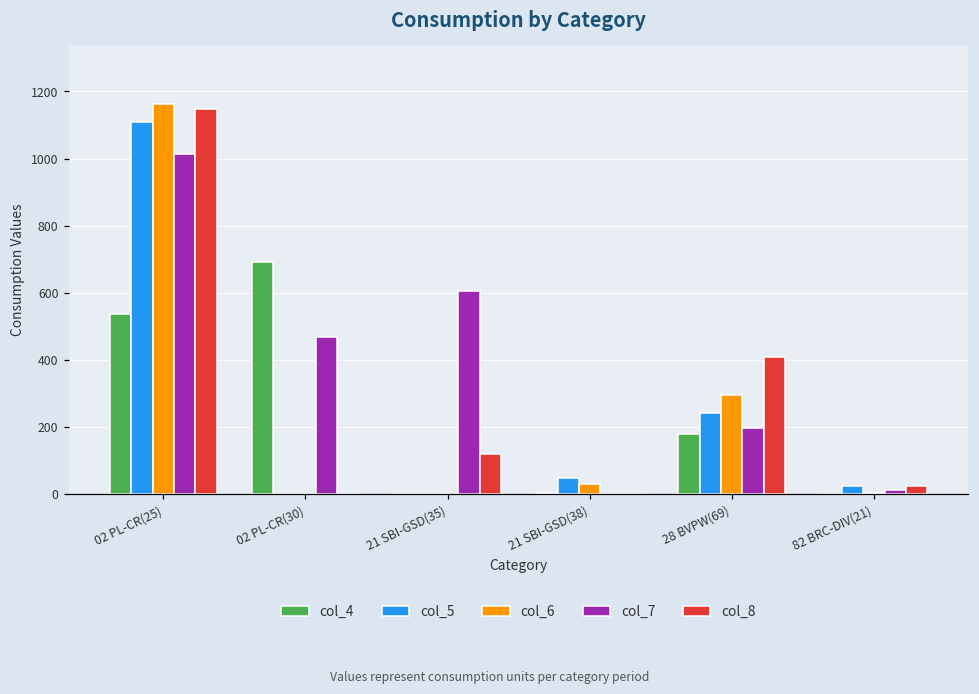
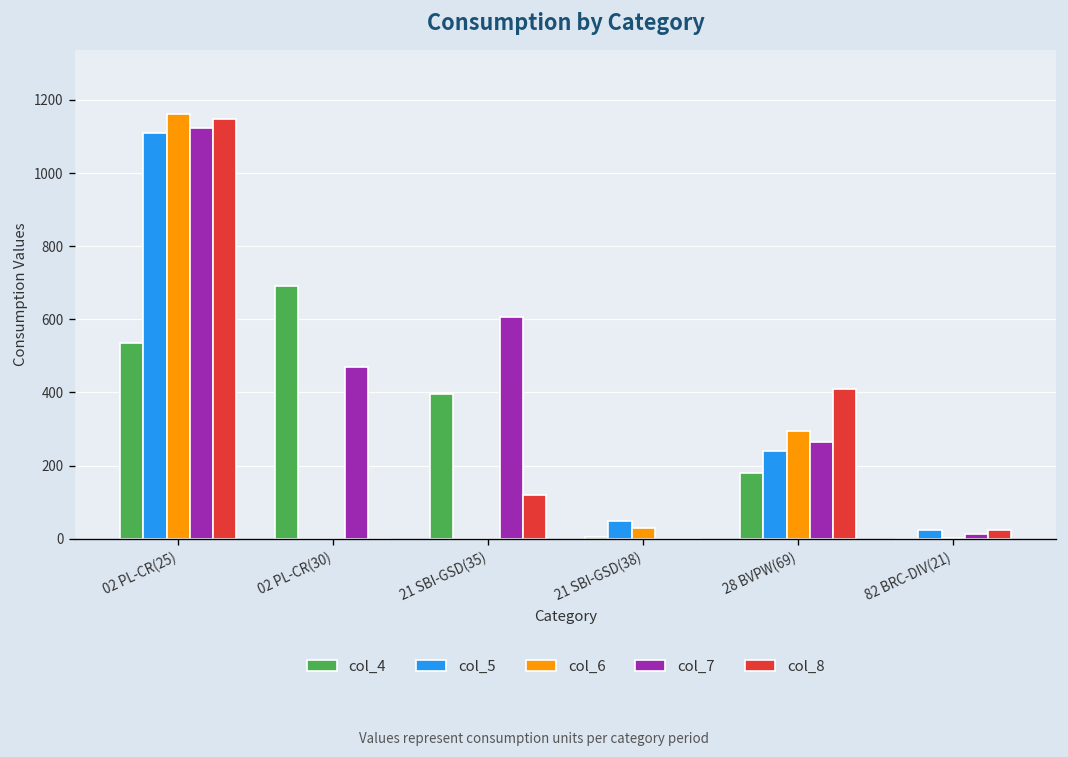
col_7, 02 PL-CR(25): 1010 -> 1120
col_4, 21 SBI-GSD(35): 0 -> 400
col_7, 28 BVPW(69): 200 -> 260
